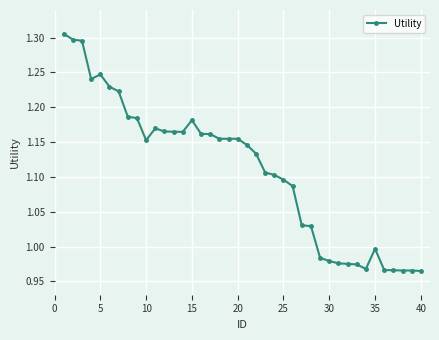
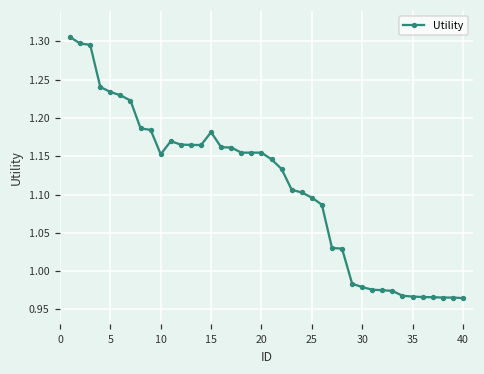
5: 1.25 -> 1.23
35: 1.00 -> 0.97
